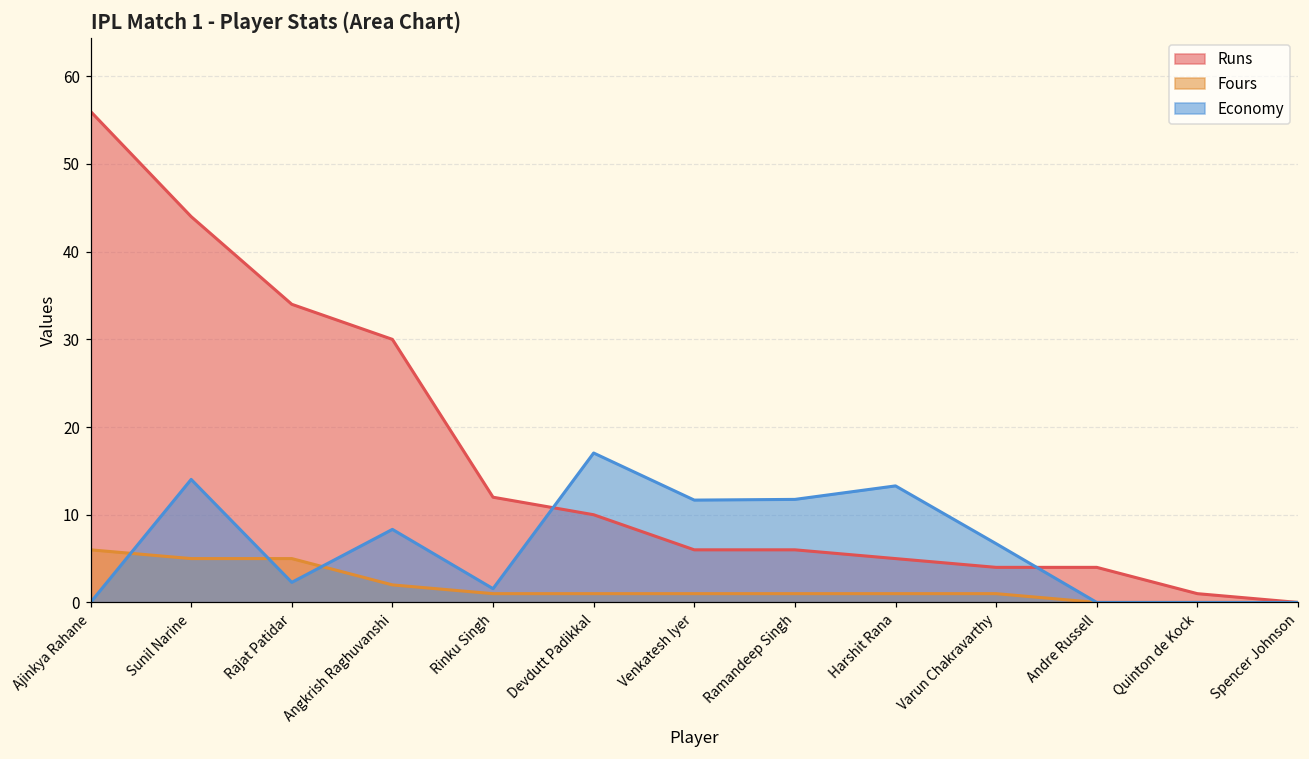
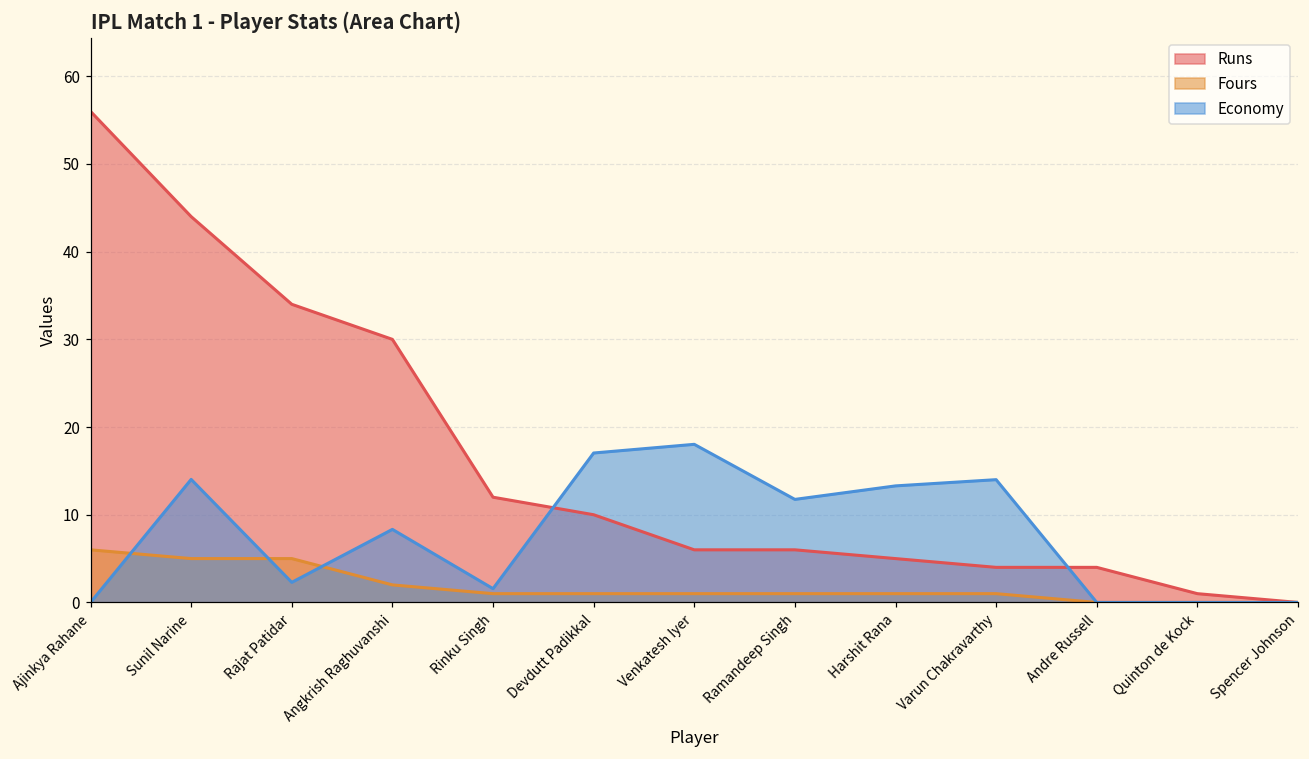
Economy, Venkatesh Iyer: 12 -> 18
Economy, Varun Chakravarthy: 7 -> 14
